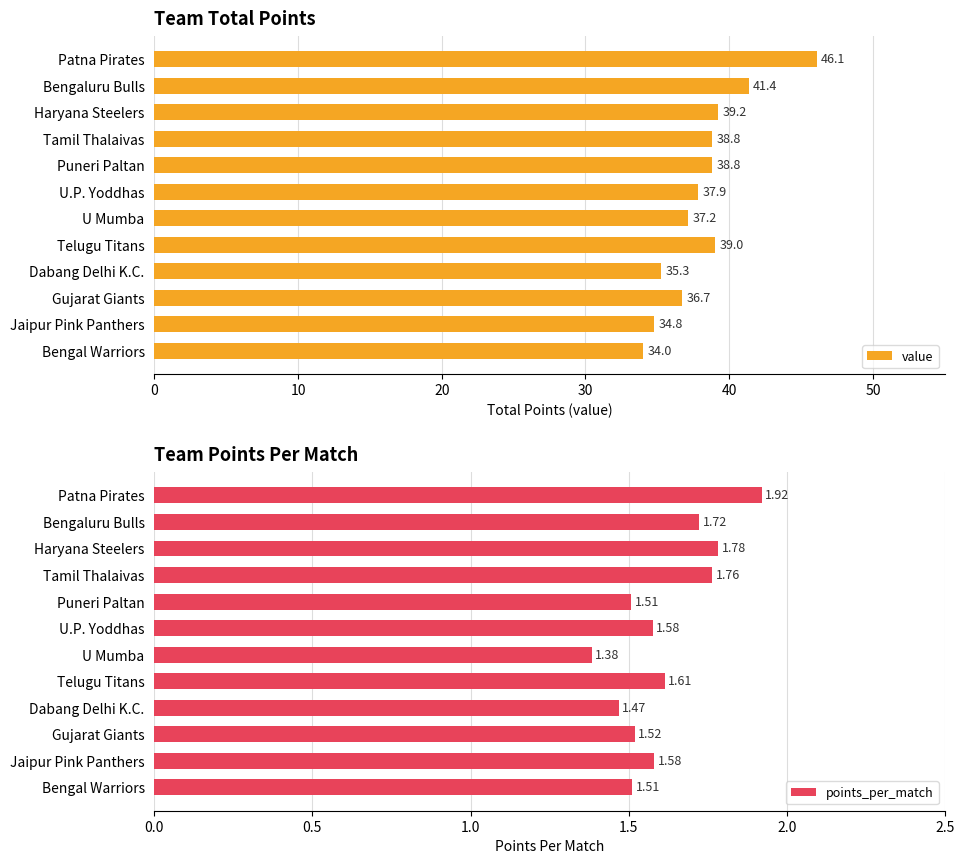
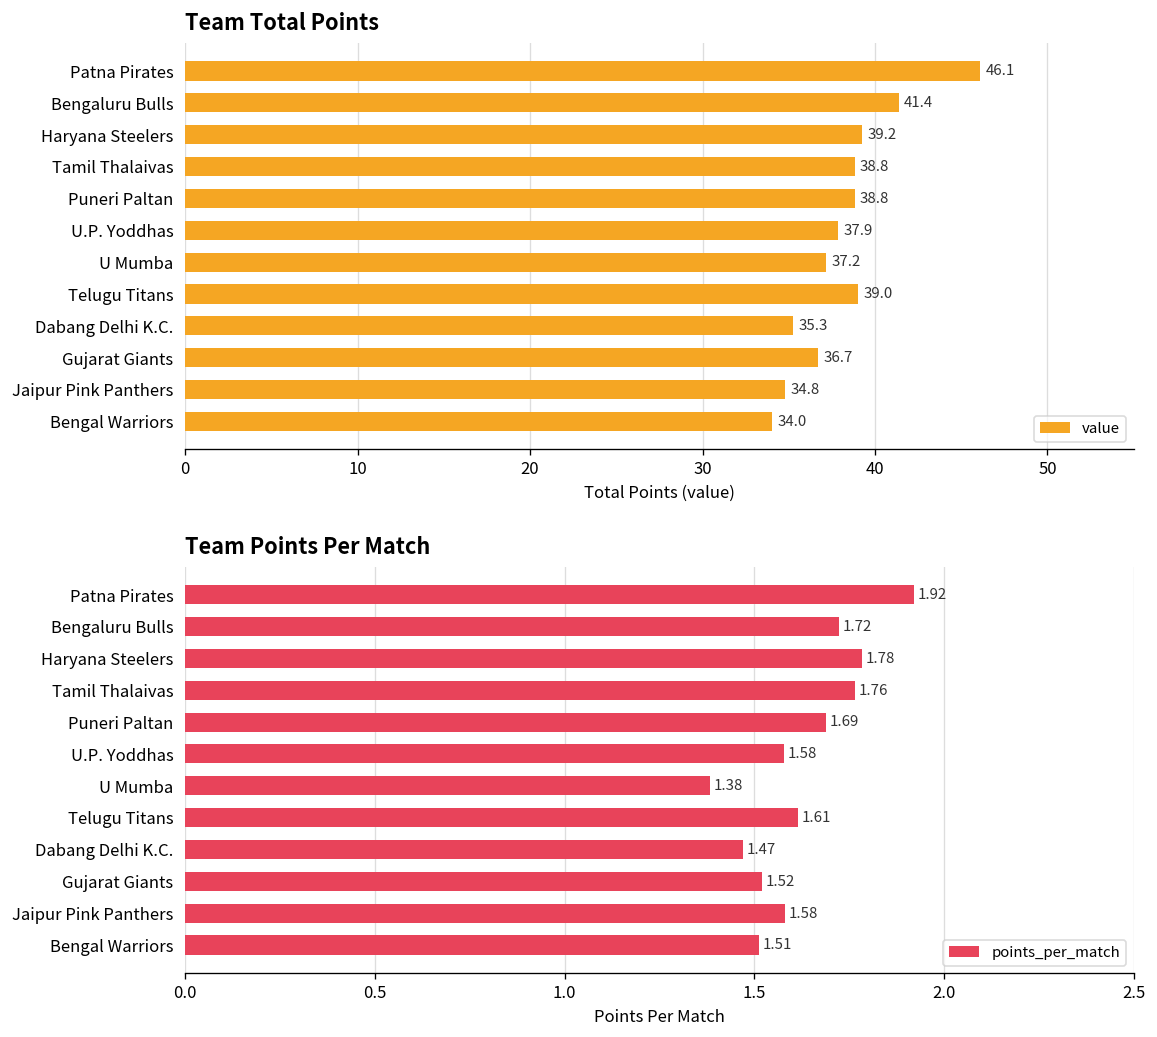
Team Points Per Match, Puneri Paltan: 1.51 -> 1.69
